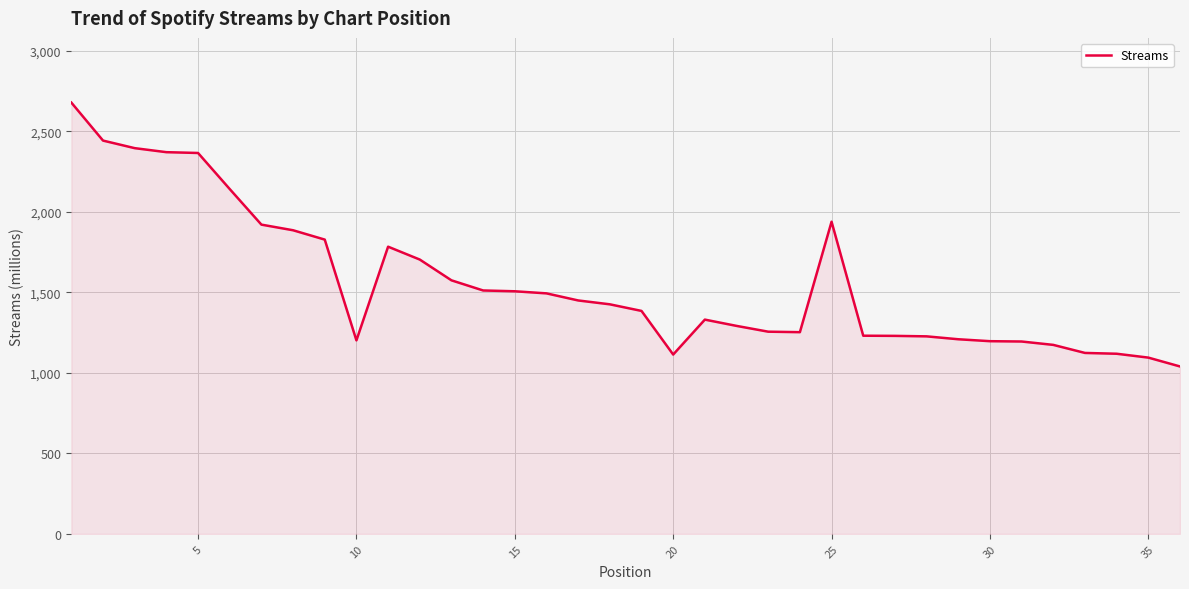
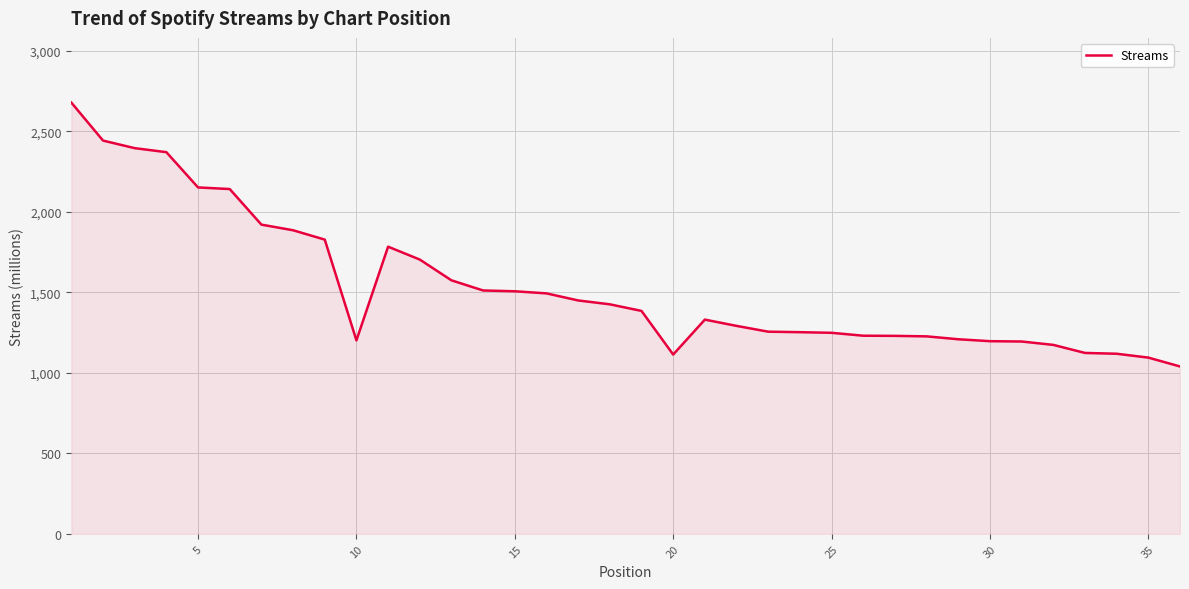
5: 2,370 -> 2,150
25: 1,940 -> 1,250
